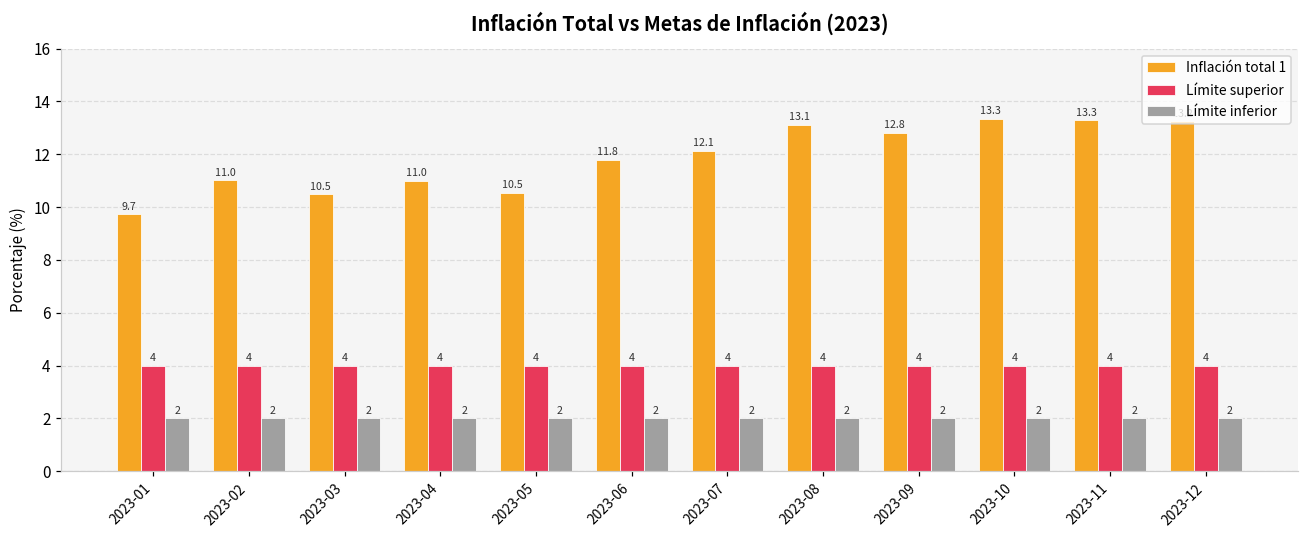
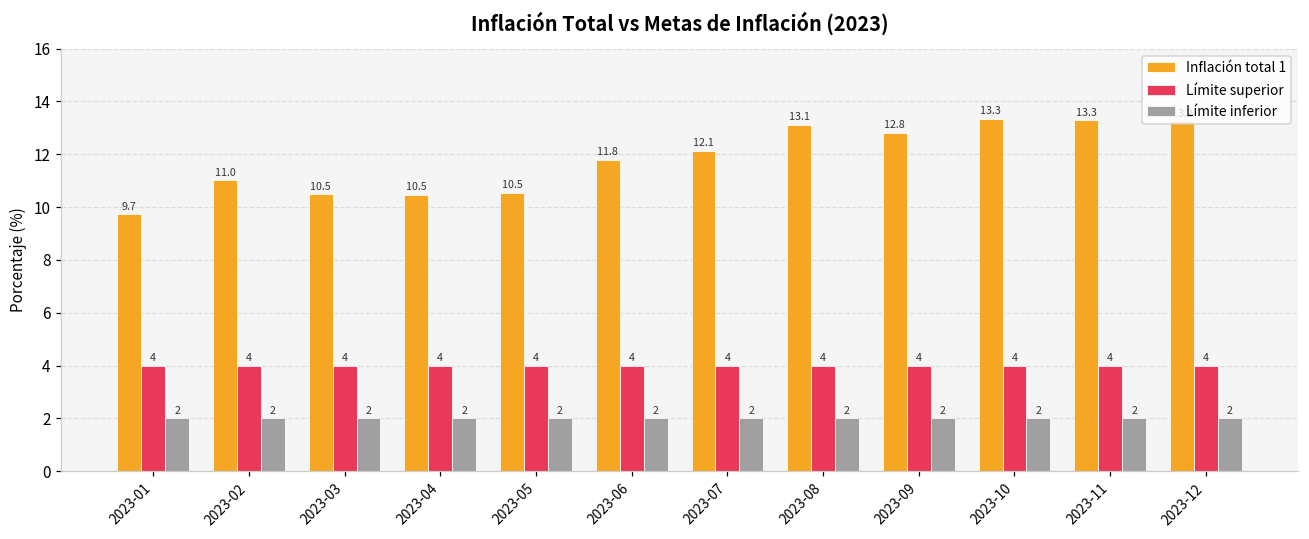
Inflación total 1, 2023-04: 11.0 -> 10.5
